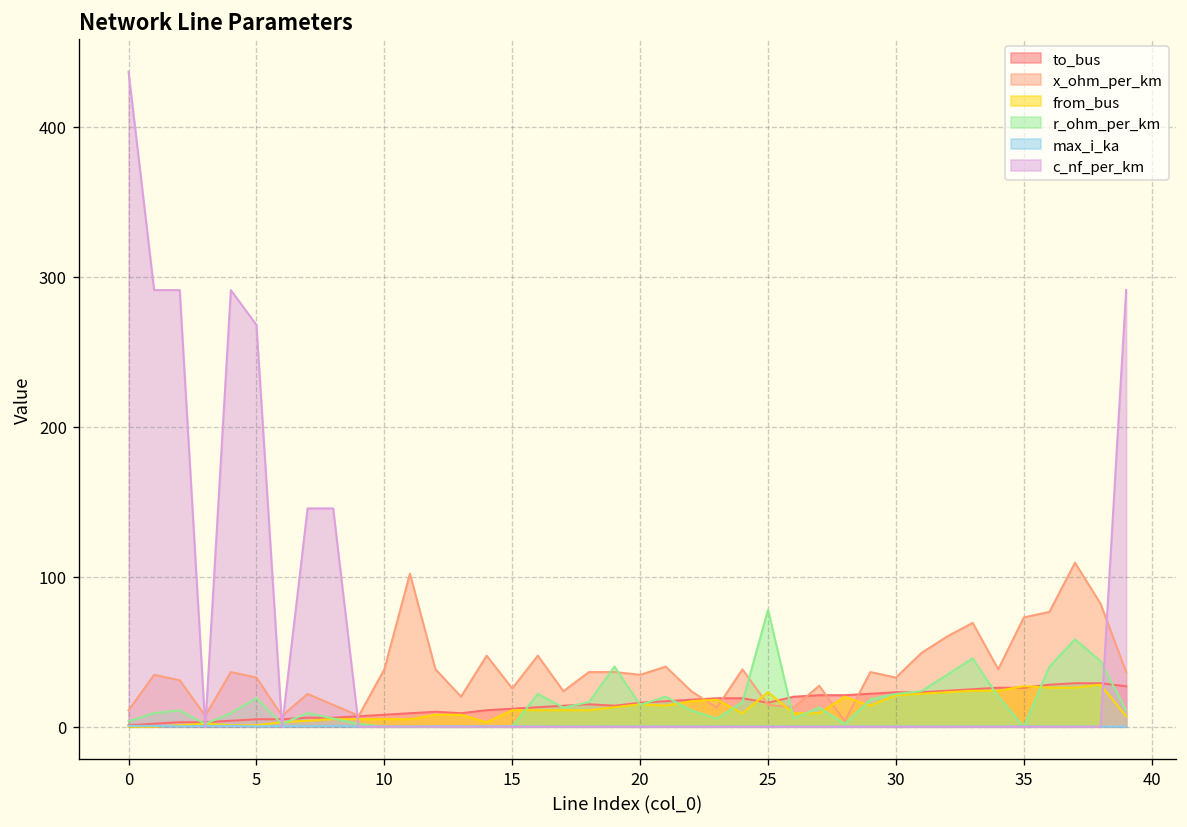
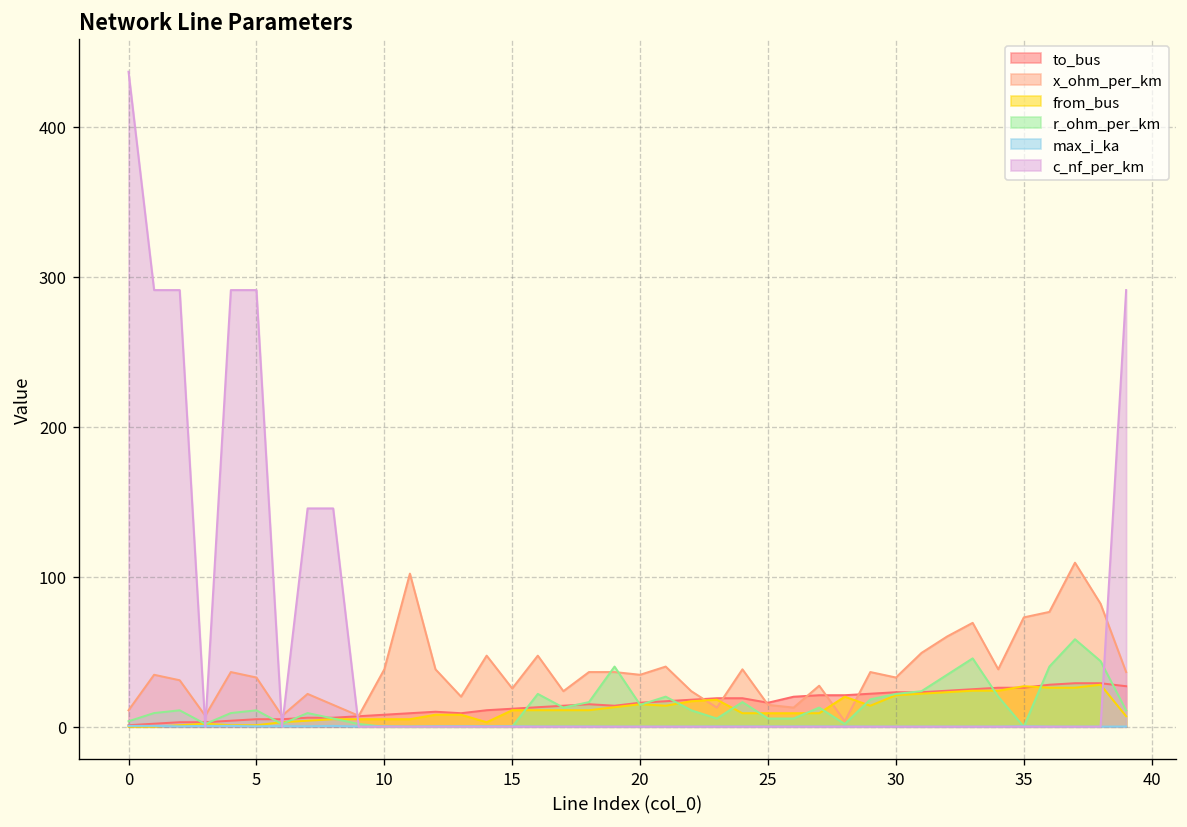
r_ohm_per_km, 5: 19 -> 11
c_nf_per_km, 5: 268 -> 291
from_bus, 25: 23 -> 9
r_ohm_per_km, 25: 78 -> 5
